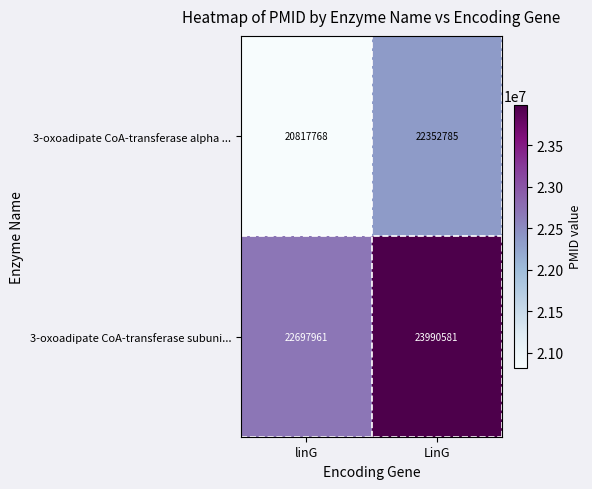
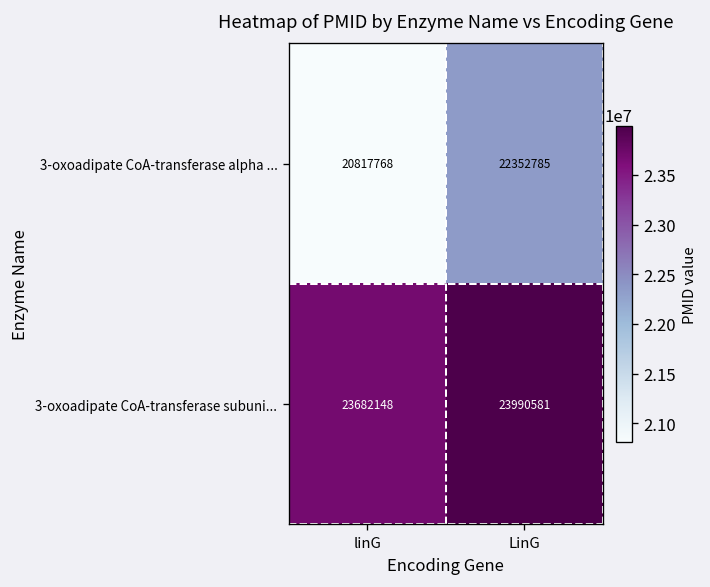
3-oxoadipate CoA-transferase subuni..., linG: 22697961 -> 23682148
